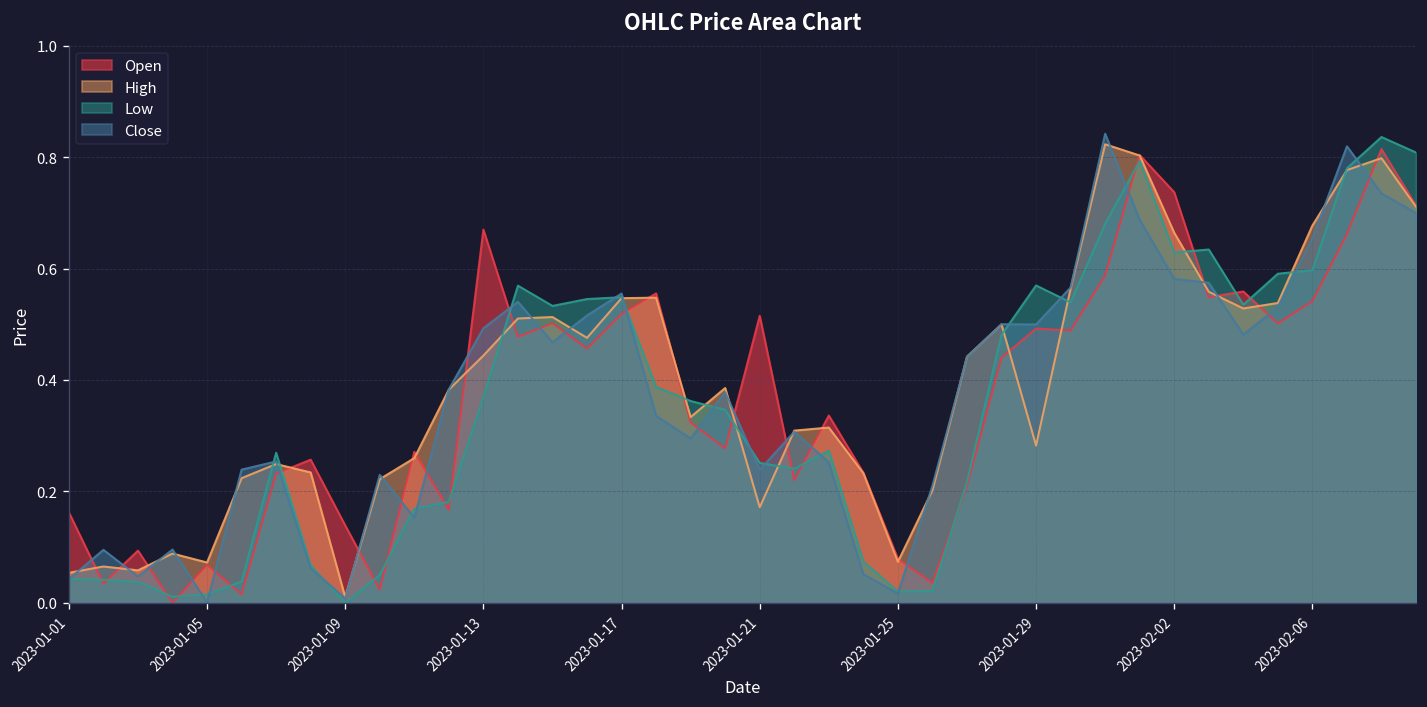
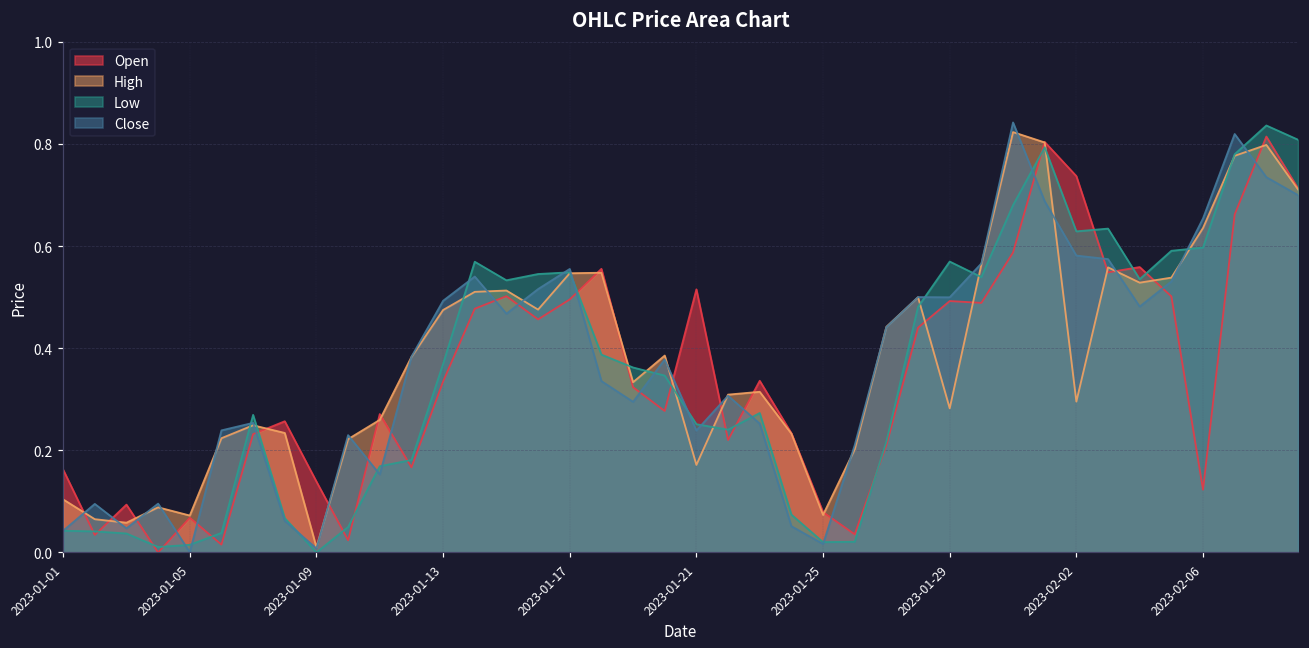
High, 2023-01-01: 0.05 -> 0.10
Open, 2023-01-13: 0.67 -> 0.33
High, 2023-01-13: 0.44 -> 0.47
Open, 2023-01-17: 0.52 -> 0.50
High, 2023-02-02: 0.66 -> 0.30
Open, 2023-02-06: 0.54 -> 0.12
High, 2023-02-06: 0.68 -> 0.64
